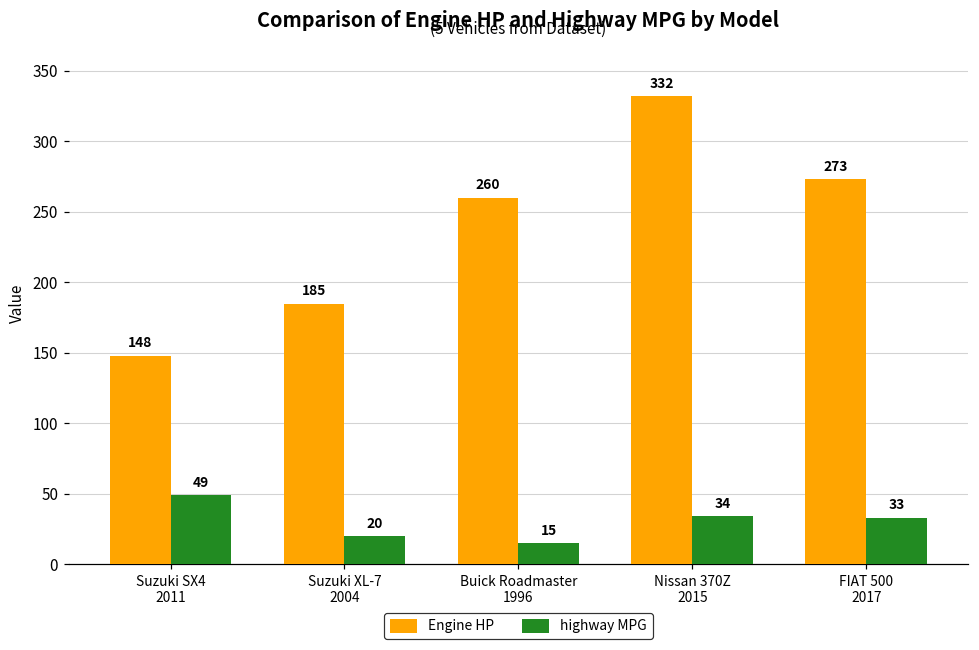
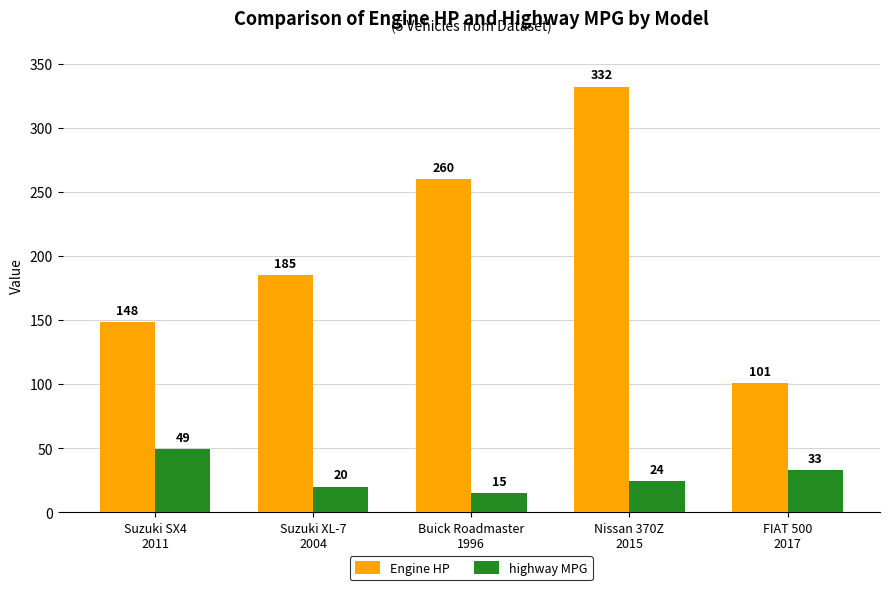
highway MPG, Nissan 370Z 2015: 34 -> 24
Engine HP, FIAT 500 2017: 273 -> 101
